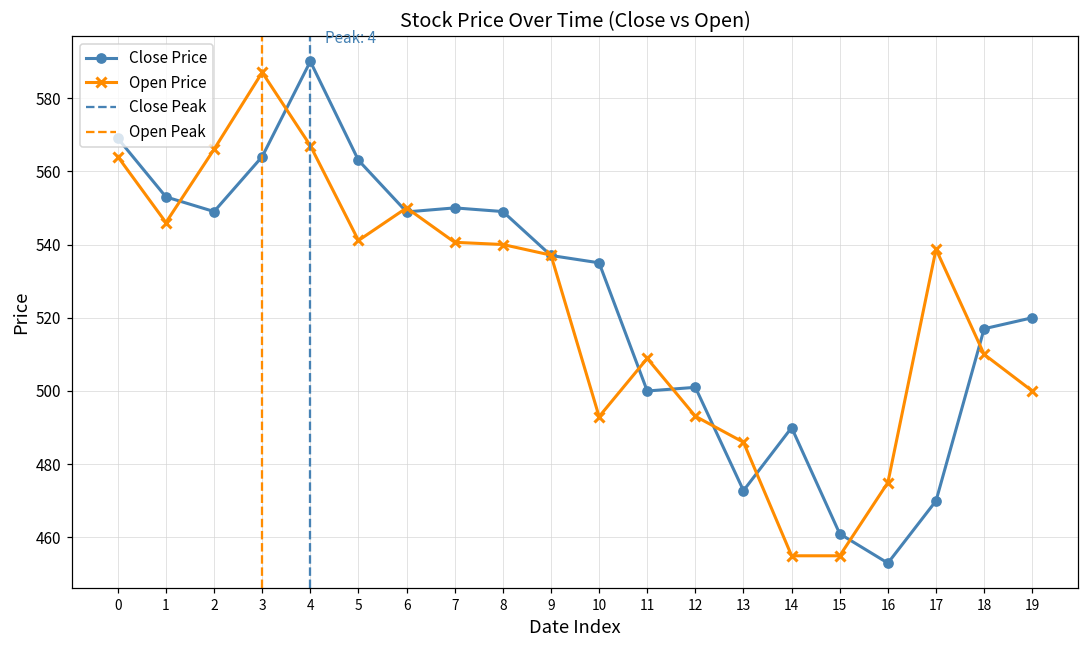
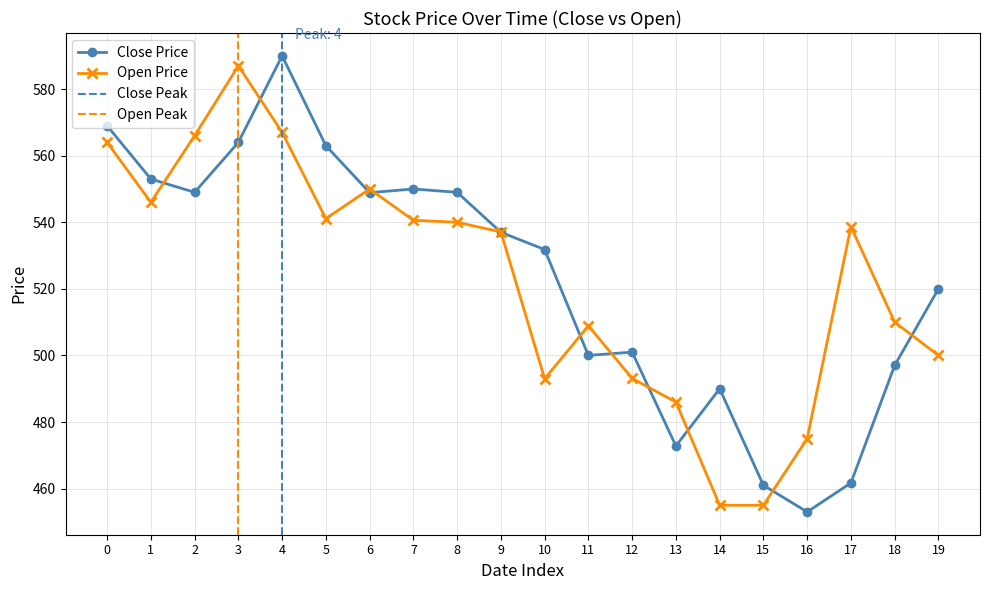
Close Price, 10: 535 -> 532
Close Price, 17: 470 -> 462
Close Price, 18: 517 -> 497
